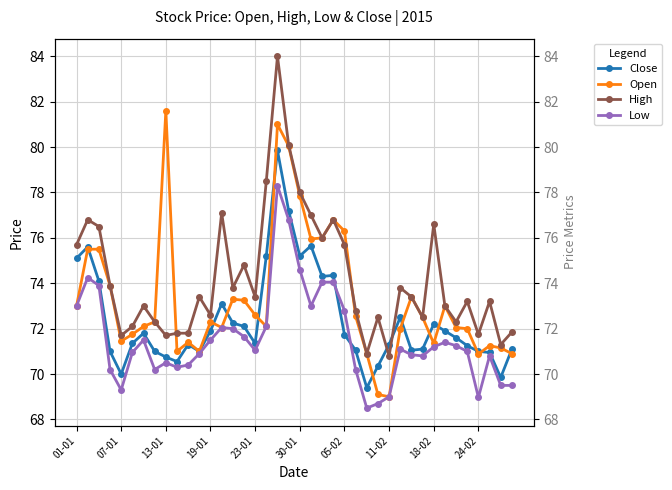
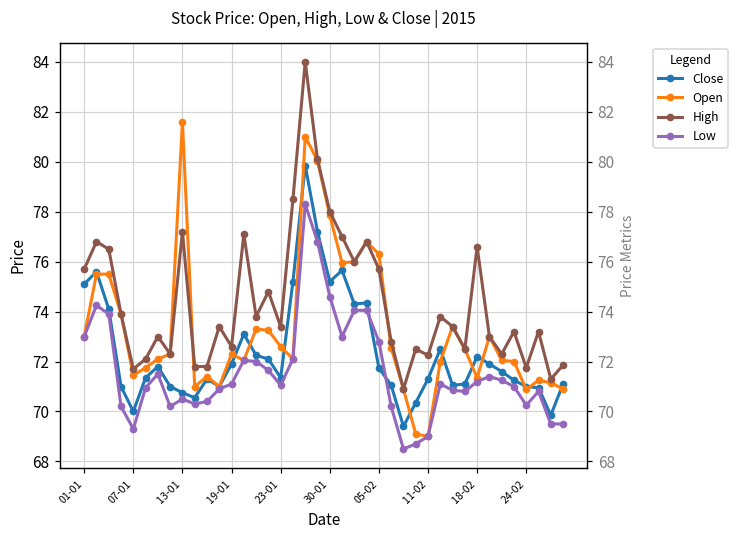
High, 13-01: 71.7 -> 77.2
Low, 19-01: 71.5 -> 71.1
High, 11-02: 70.8 -> 72.3
Low, 24-02: 69.0 -> 70.3
